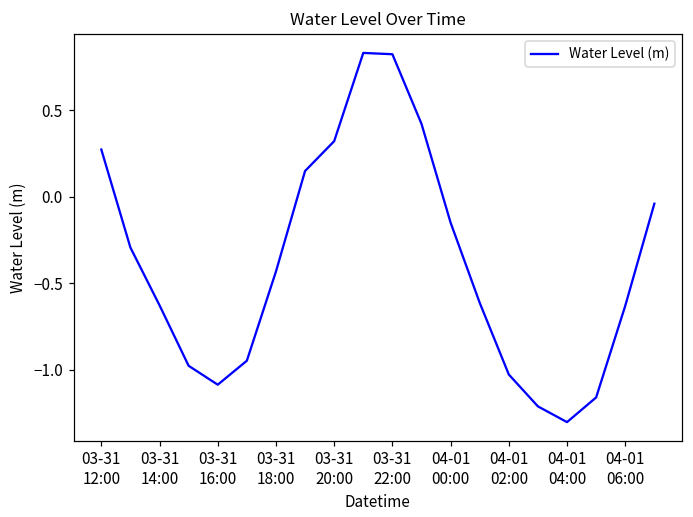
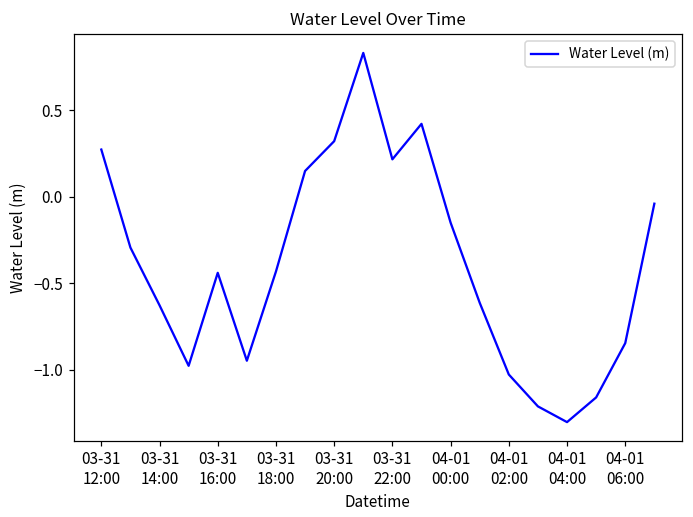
03-31 16:00: -1.09 -> -0.44
03-31 22:00: 0.82 -> 0.22
04-01 06:00: -0.63 -> -0.85
